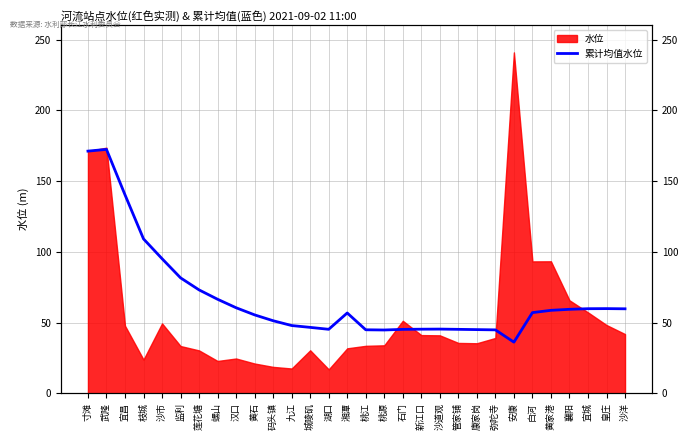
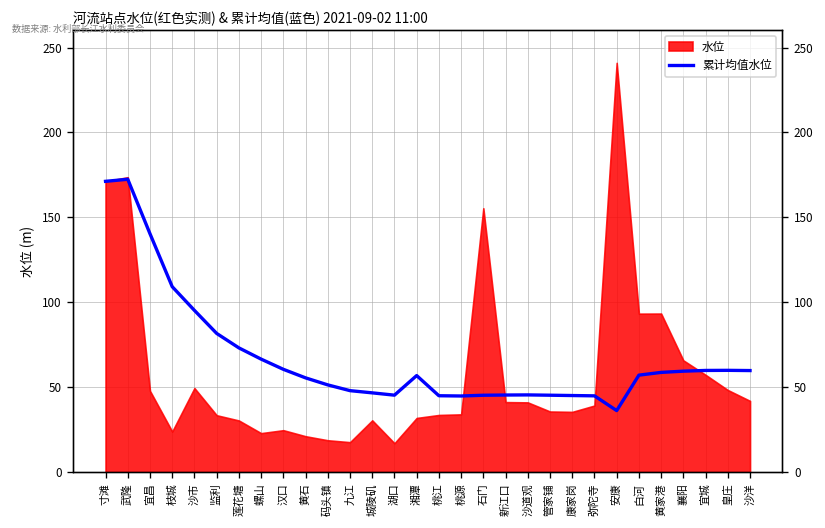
水位, 石门: 51 -> 155
